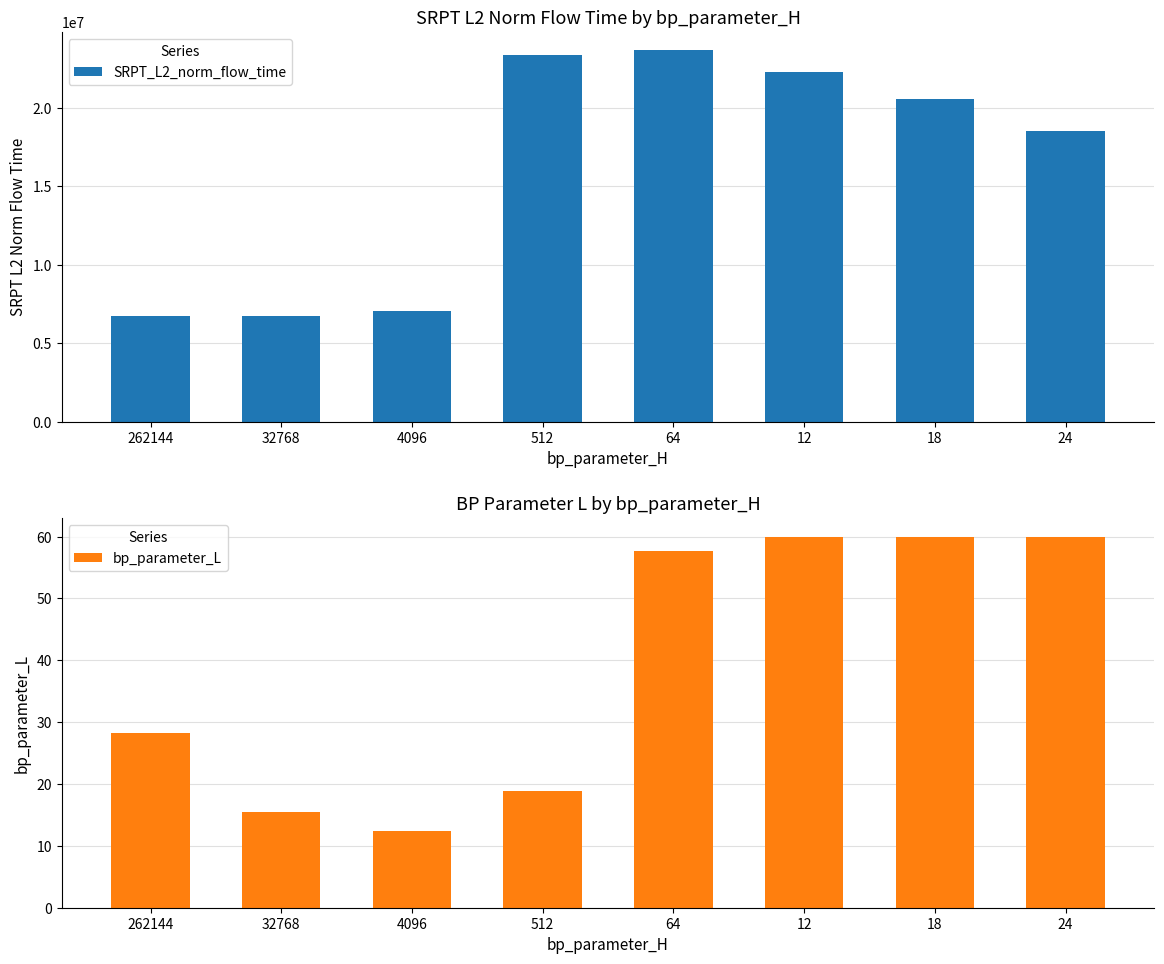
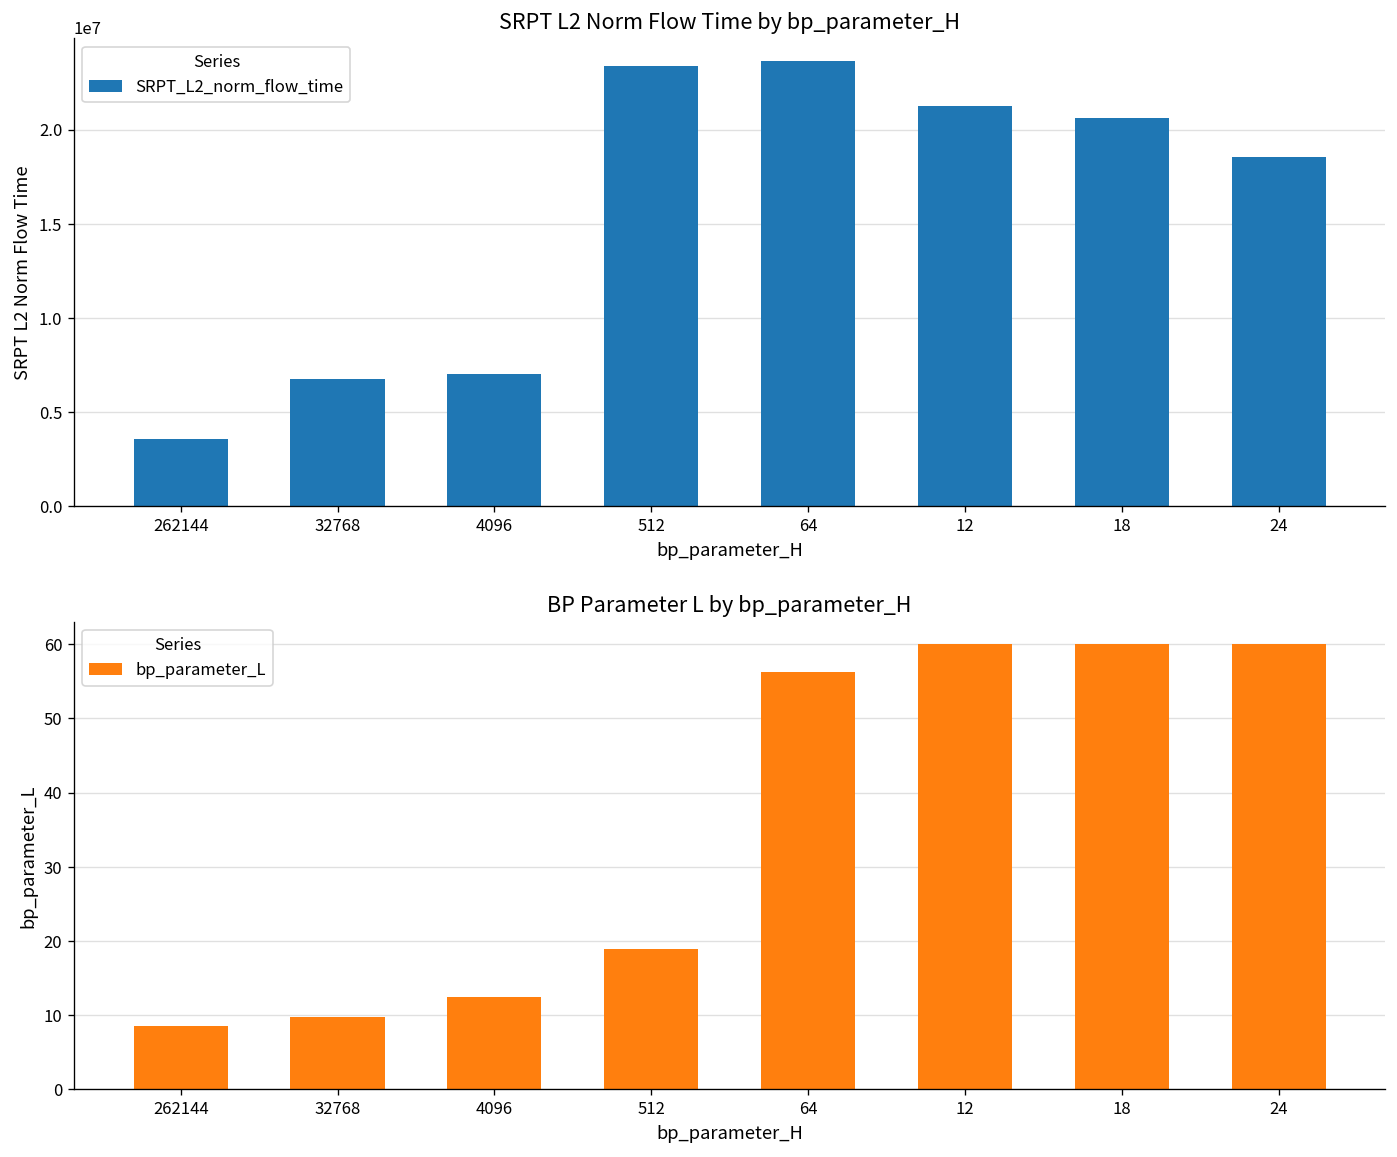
SRPT L2 Norm Flow Time by bp_parameter_H, 262144: 6700000 -> 3600000
SRPT L2 Norm Flow Time by bp_parameter_H, 12: 22300000 -> 21300000
BP Parameter L by bp_parameter_H, 262144: 28 -> 9
BP Parameter L by bp_parameter_H, 32768: 16 -> 10
BP Parameter L by bp_parameter_H, 64: 58 -> 56
